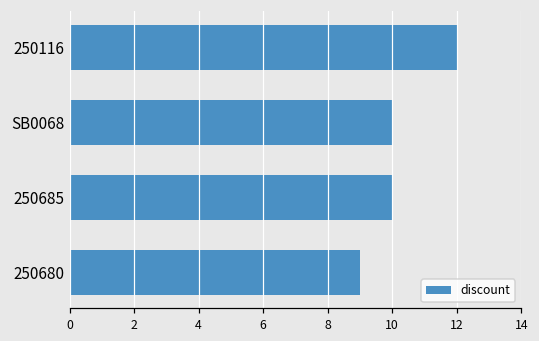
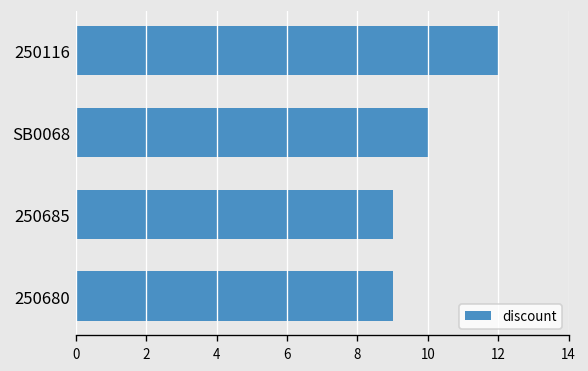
250685: 10 -> 9
